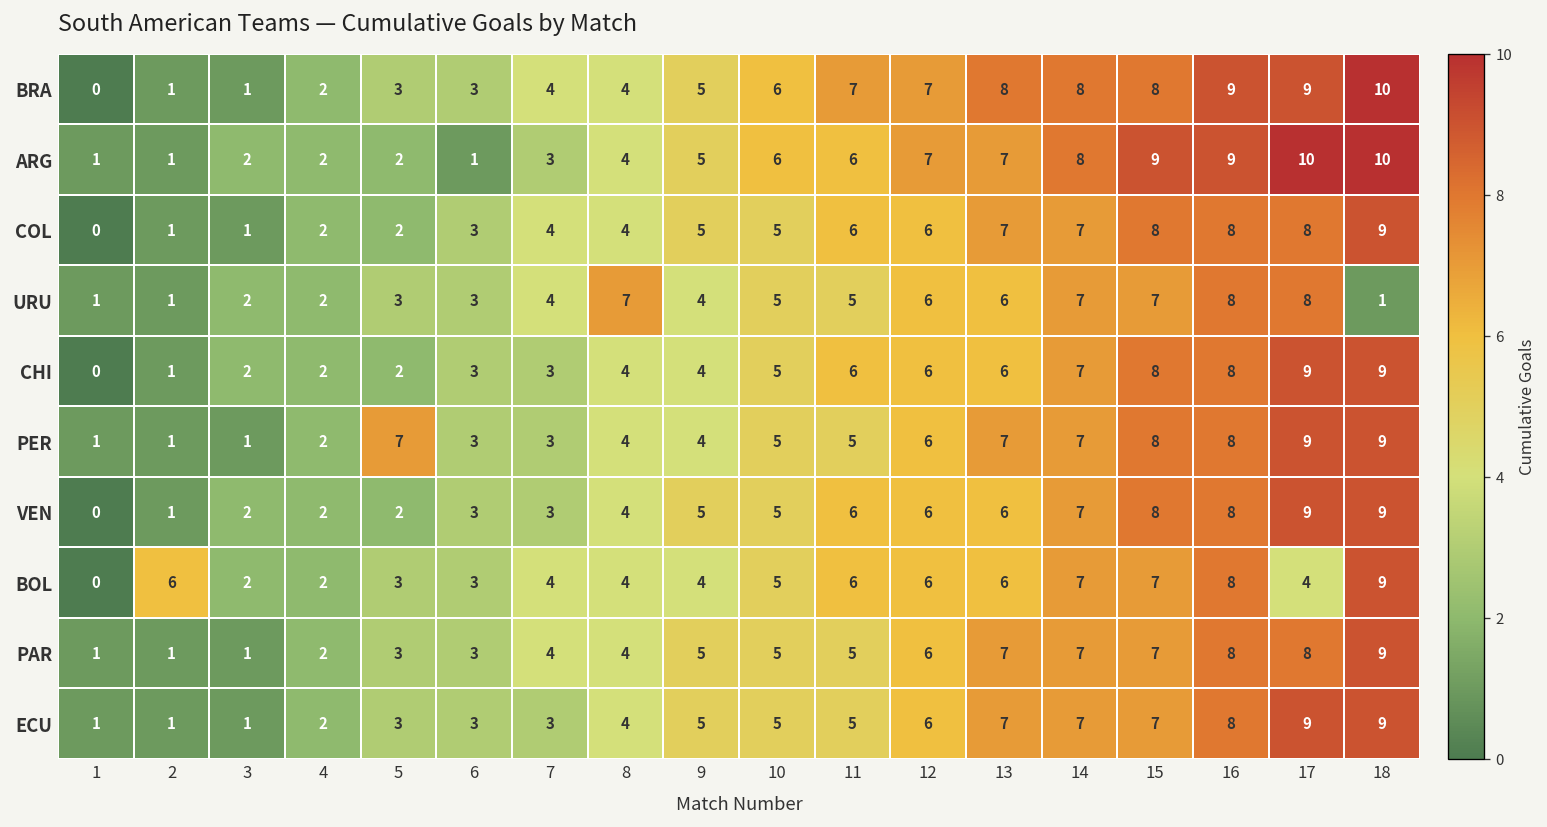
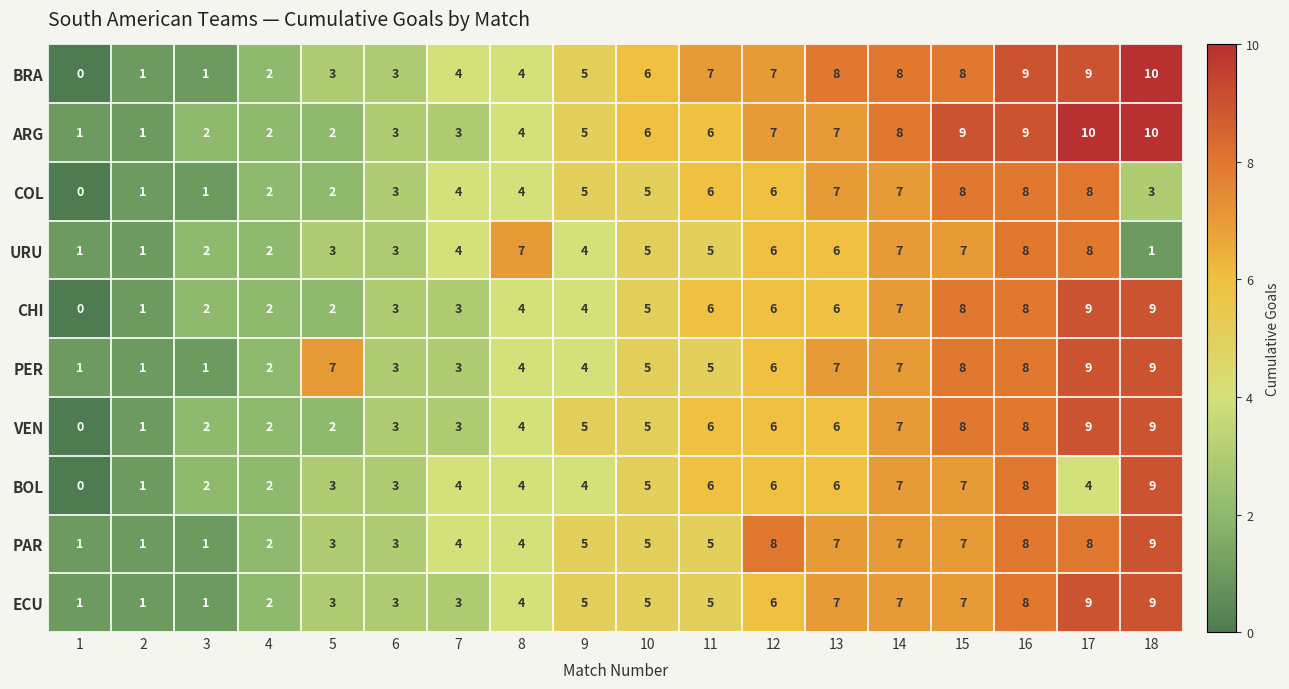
ARG, 6: 1 -> 3
COL, 18: 9 -> 3
BOL, 2: 6 -> 1
PAR, 12: 6 -> 8
